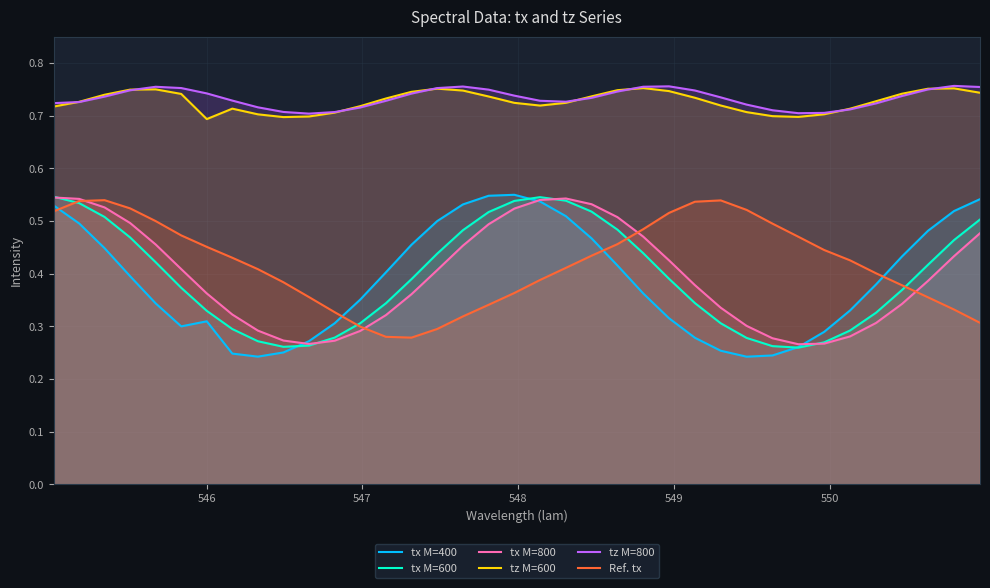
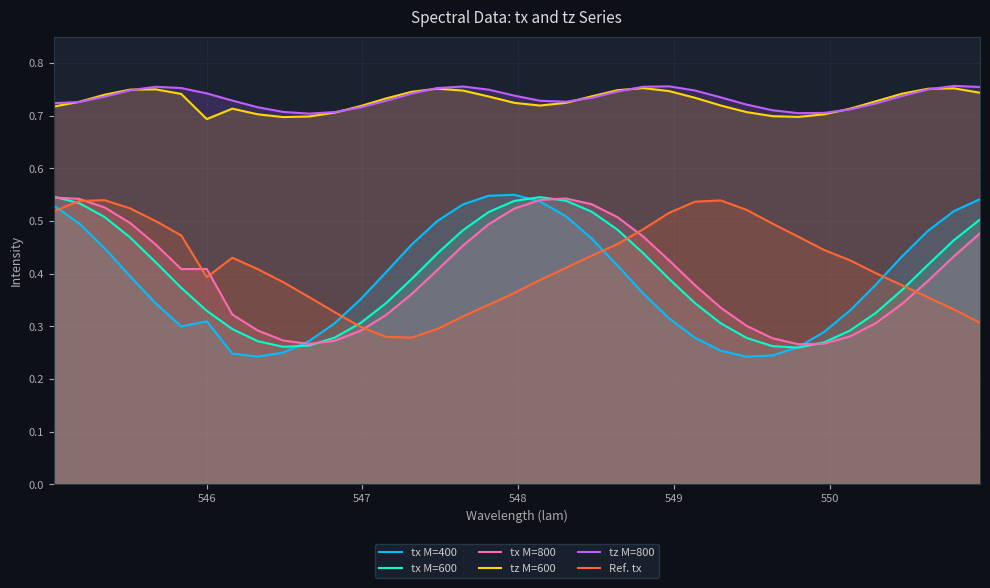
tx M=800, 546: 0.36 -> 0.41
Ref. tx, 546: 0.45 -> 0.39
